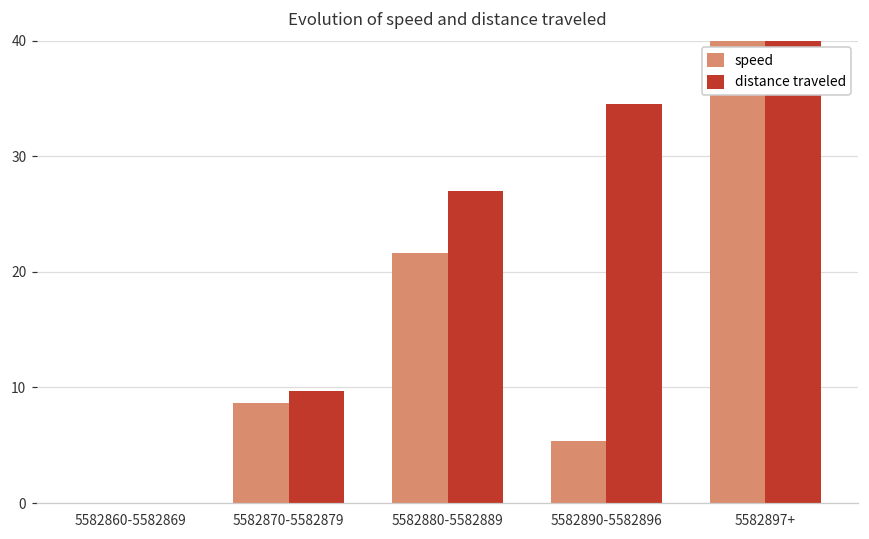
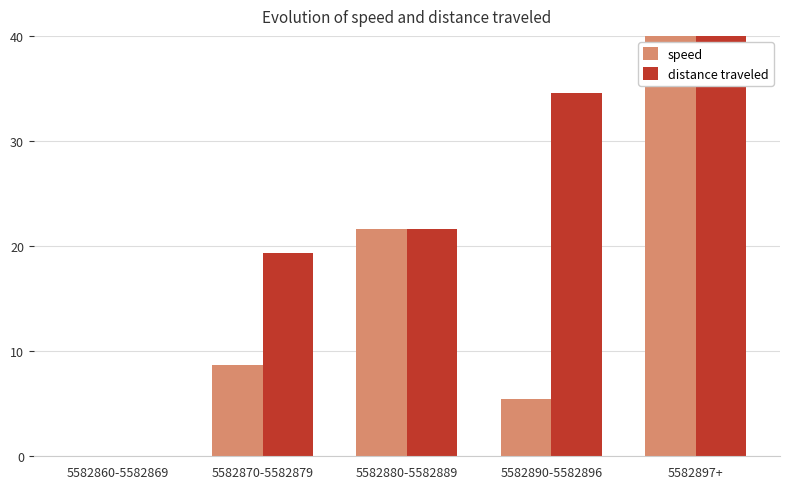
distance traveled, 5582870-5582879: 9.7 -> 19.3
distance traveled, 5582880-5582889: 27.0 -> 21.6
